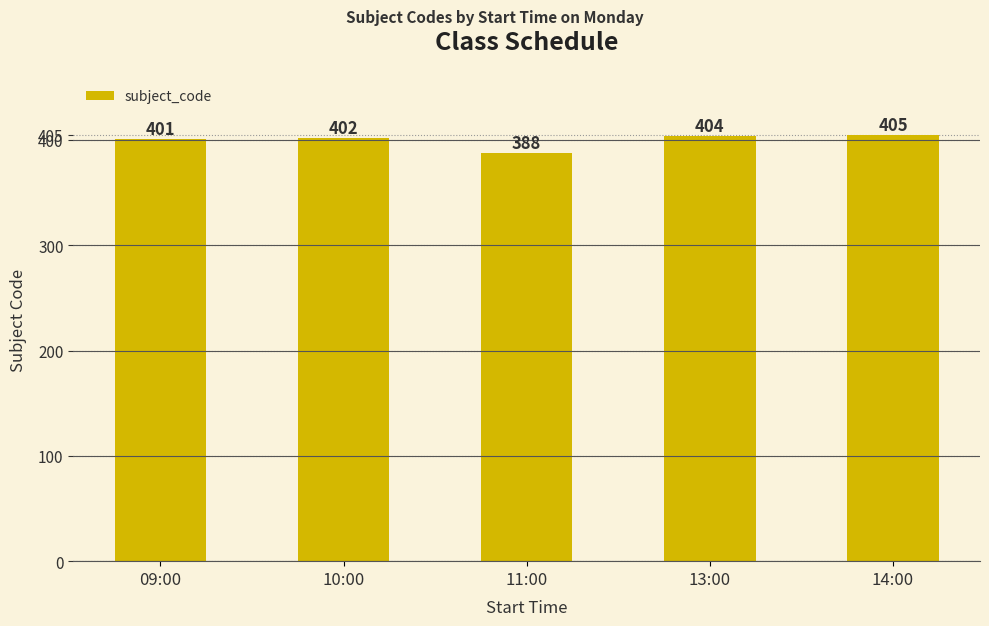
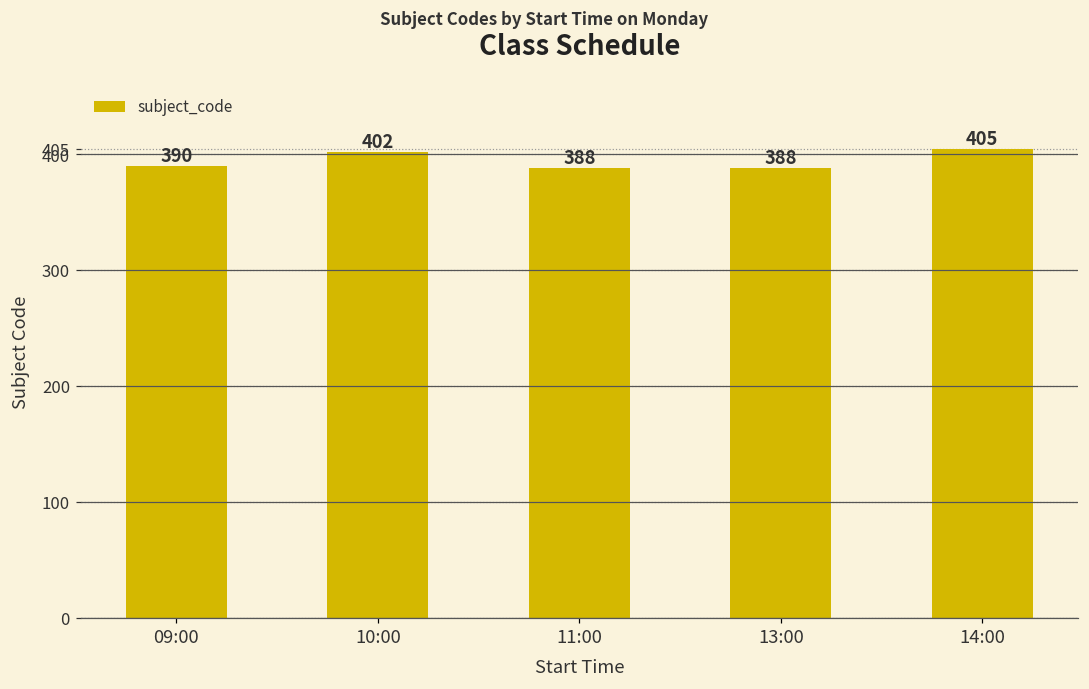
09:00: 401 -> 390
13:00: 404 -> 388
